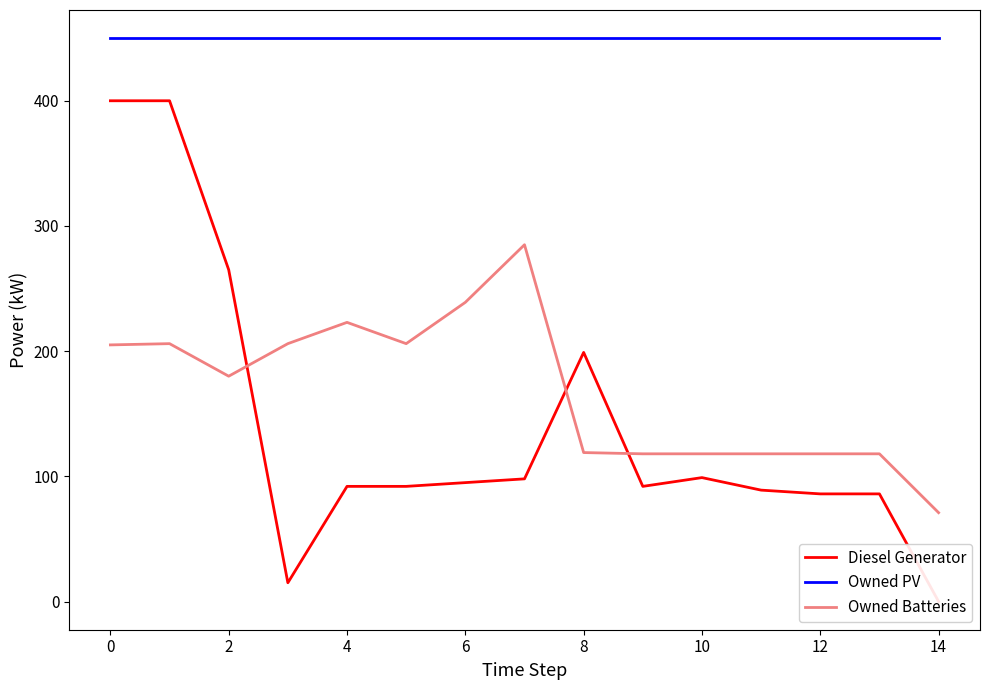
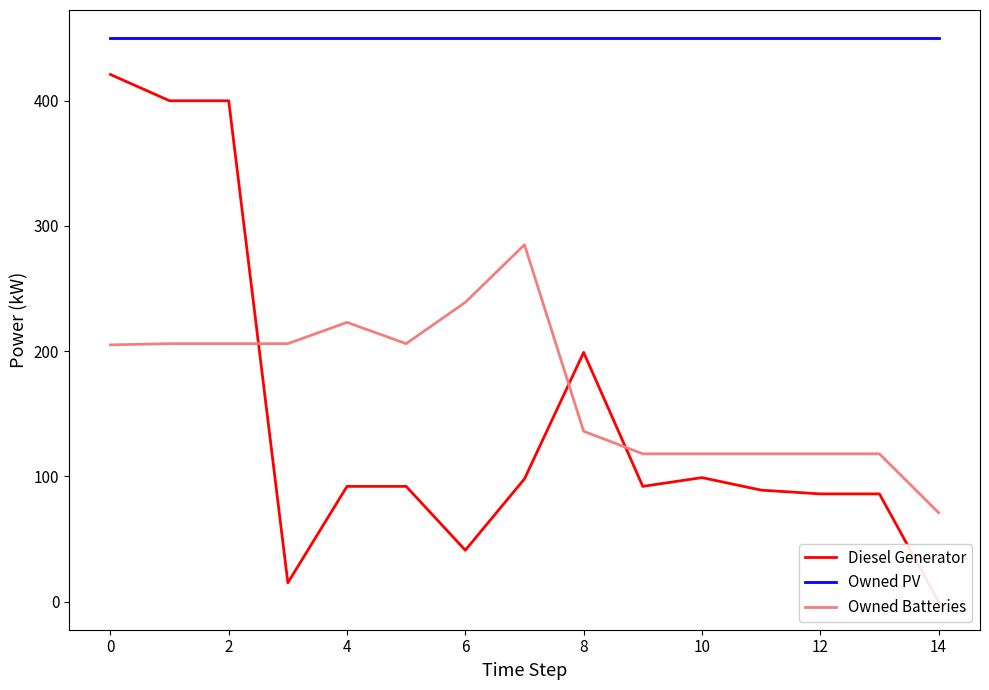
Diesel Generator, 0: 400 -> 421
Diesel Generator, 2: 265 -> 400
Owned Batteries, 2: 180 -> 206
Diesel Generator, 6: 95 -> 41
Owned Batteries, 8: 119 -> 136
